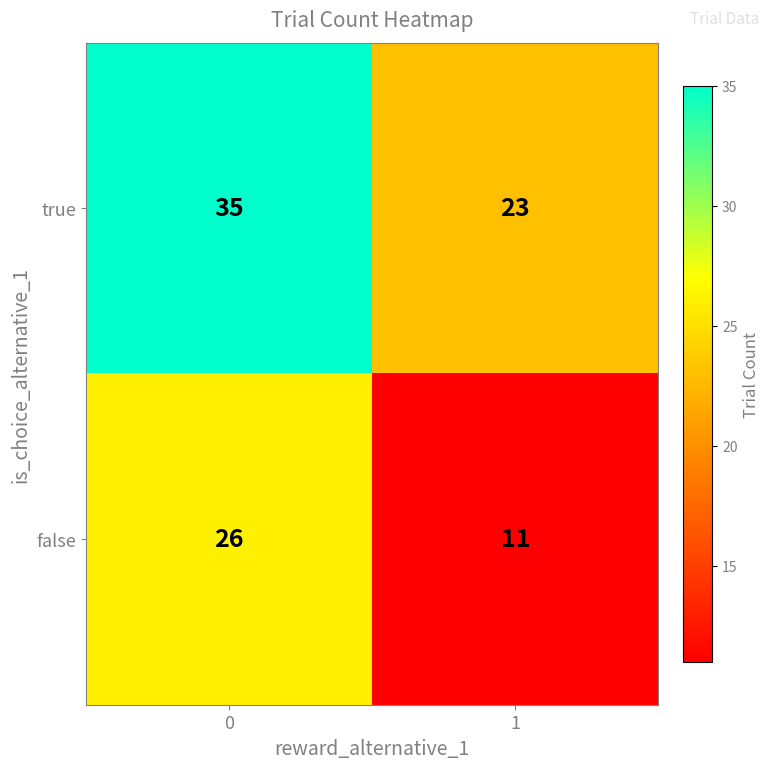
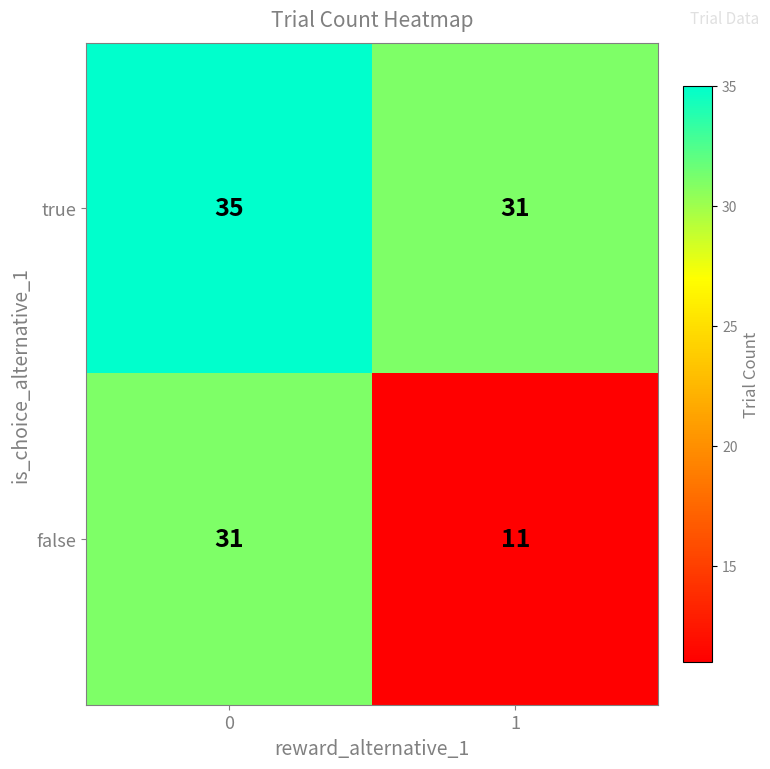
true, 1: 23 -> 31
false, 0: 26 -> 31
